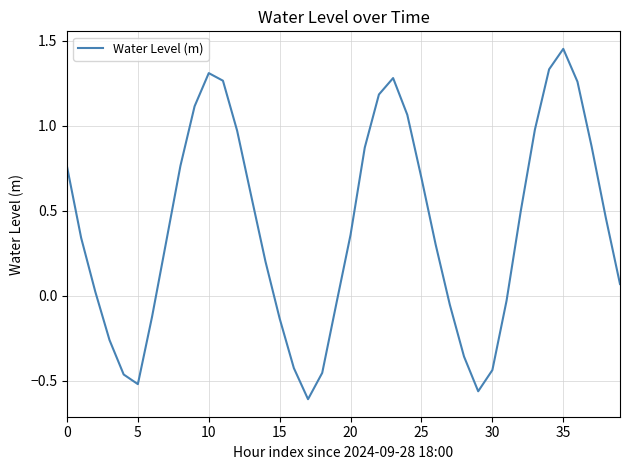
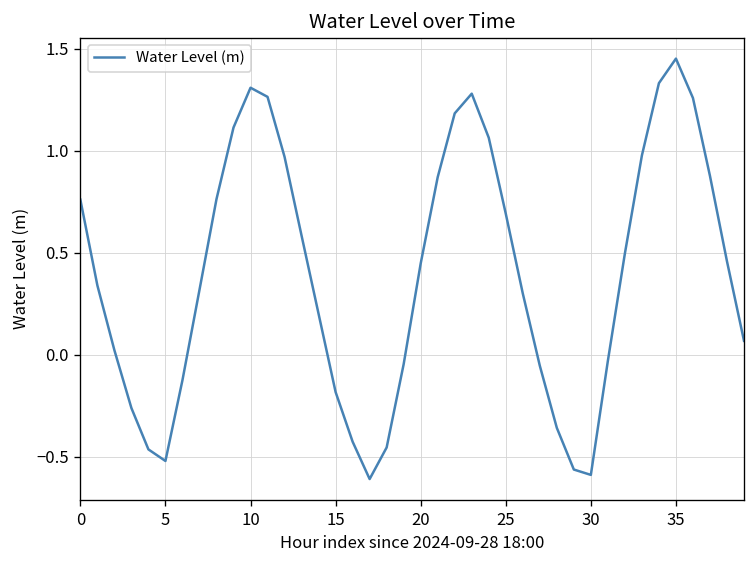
15: -0.13 -> -0.18
20: 0.36 -> 0.45
30: -0.44 -> -0.59
